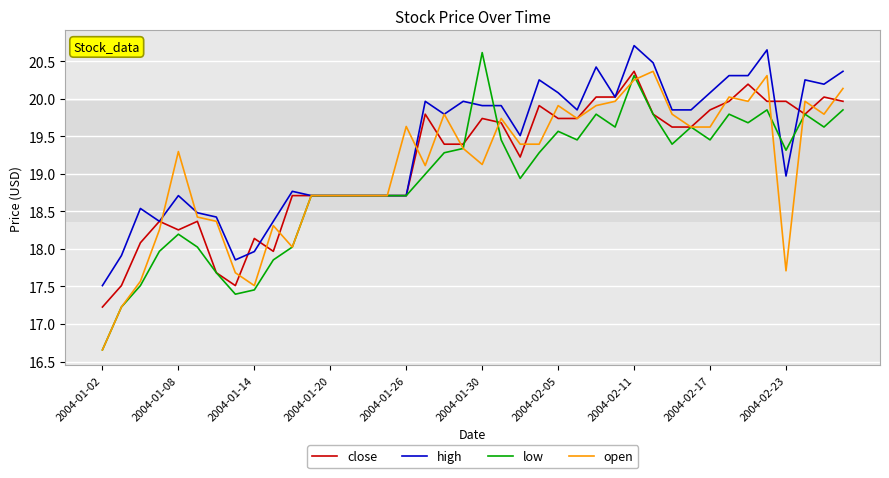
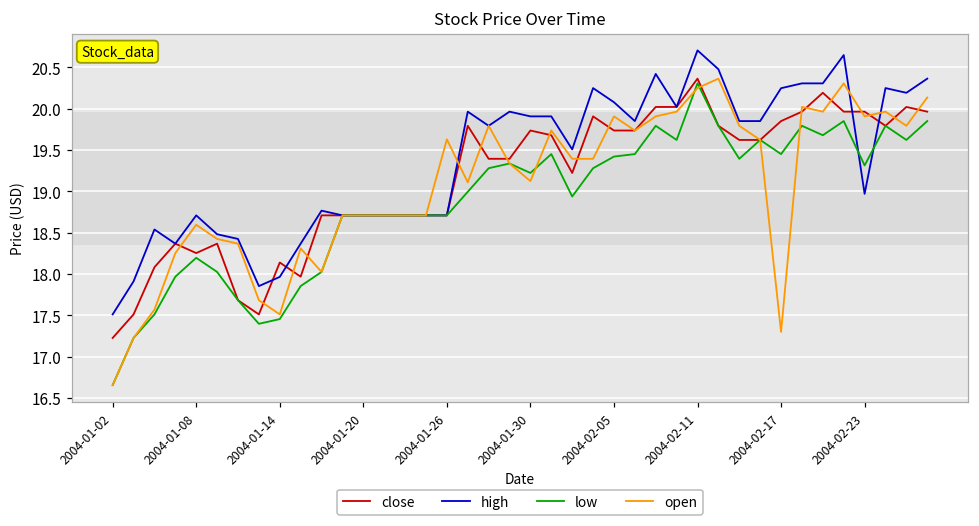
open, 2004-01-08: 19.3 -> 18.6
low, 2004-01-30: 20.6 -> 19.2
low, 2004-02-05: 19.6 -> 19.4
high, 2004-02-17: 20.1 -> 20.2
open, 2004-02-17: 19.6 -> 17.3
open, 2004-02-23: 17.7 -> 19.9
